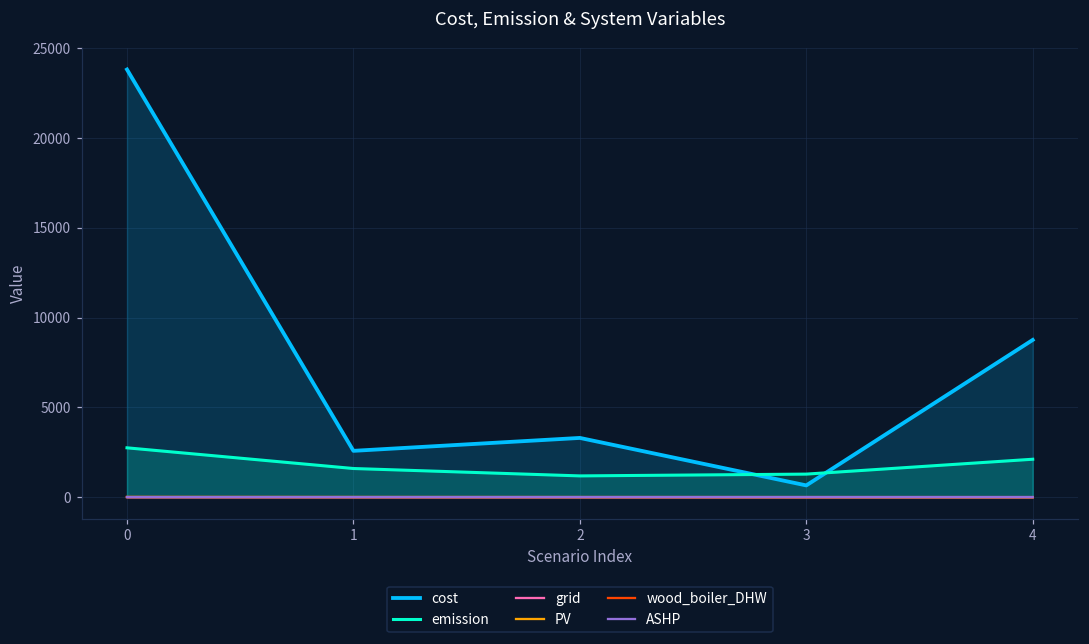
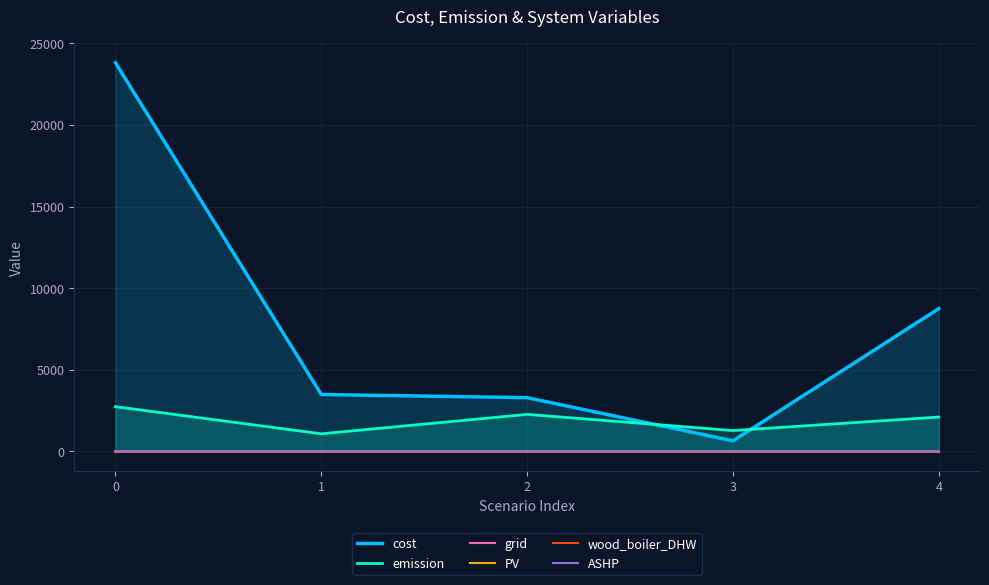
cost, 1: 2600 -> 3500
emission, 1: 1600 -> 1100
emission, 2: 1200 -> 2300
